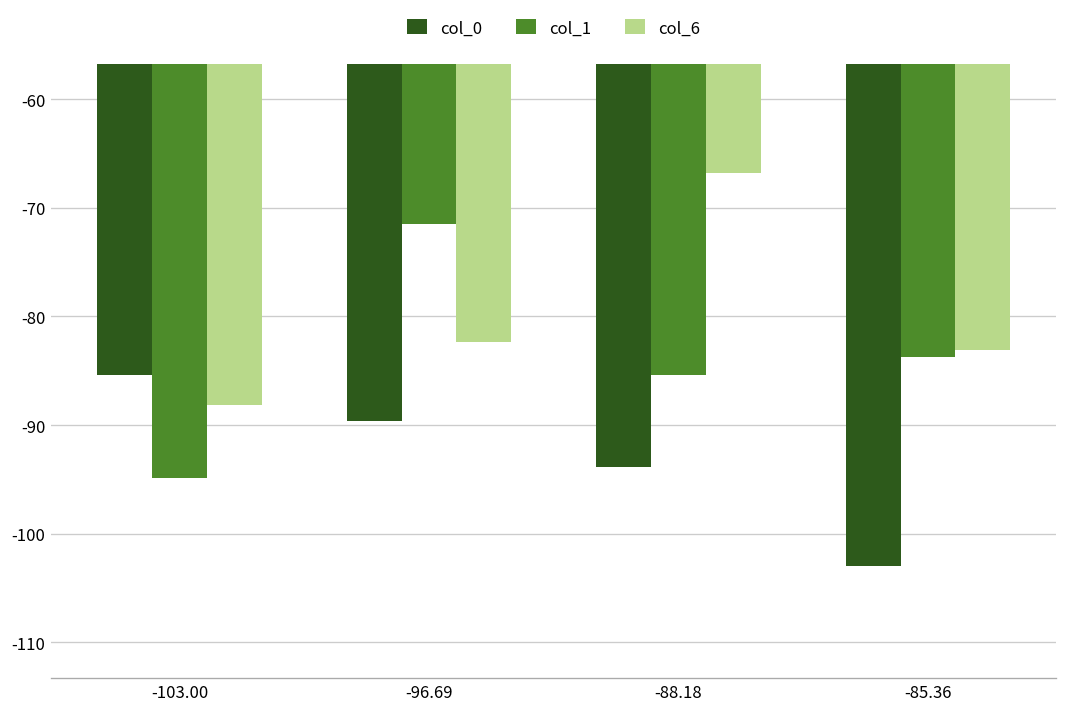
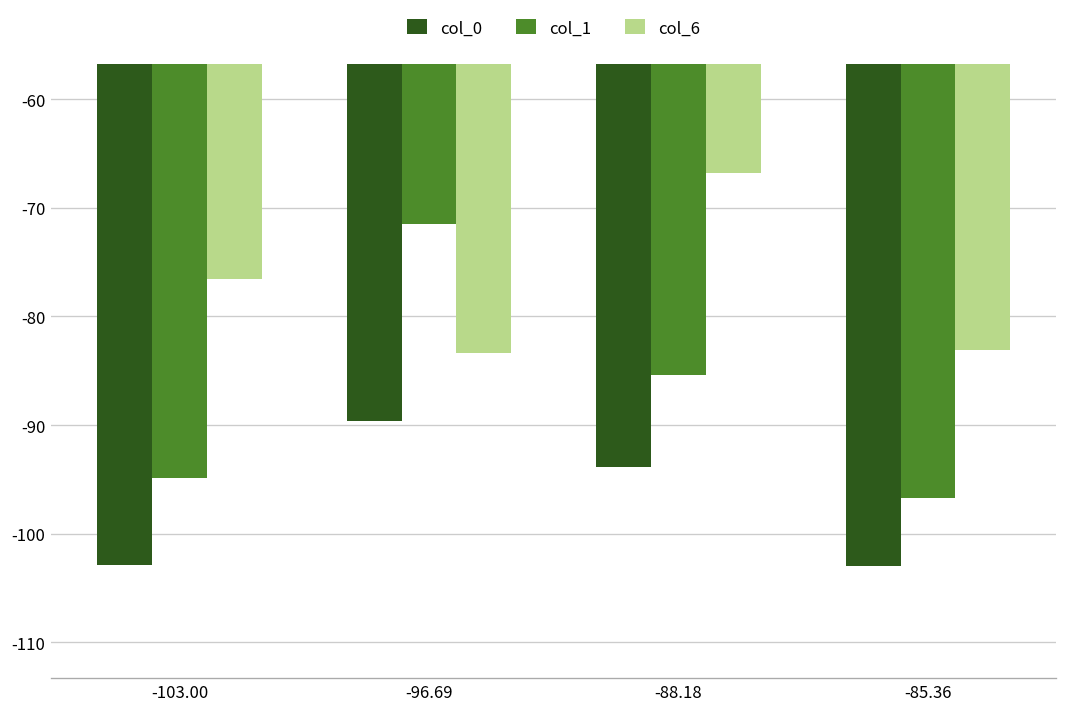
col_0, -103.00: -85 -> -103
col_6, -103.00: -88 -> -77
col_6, -96.69: -82 -> -83
col_1, -85.36: -84 -> -97
